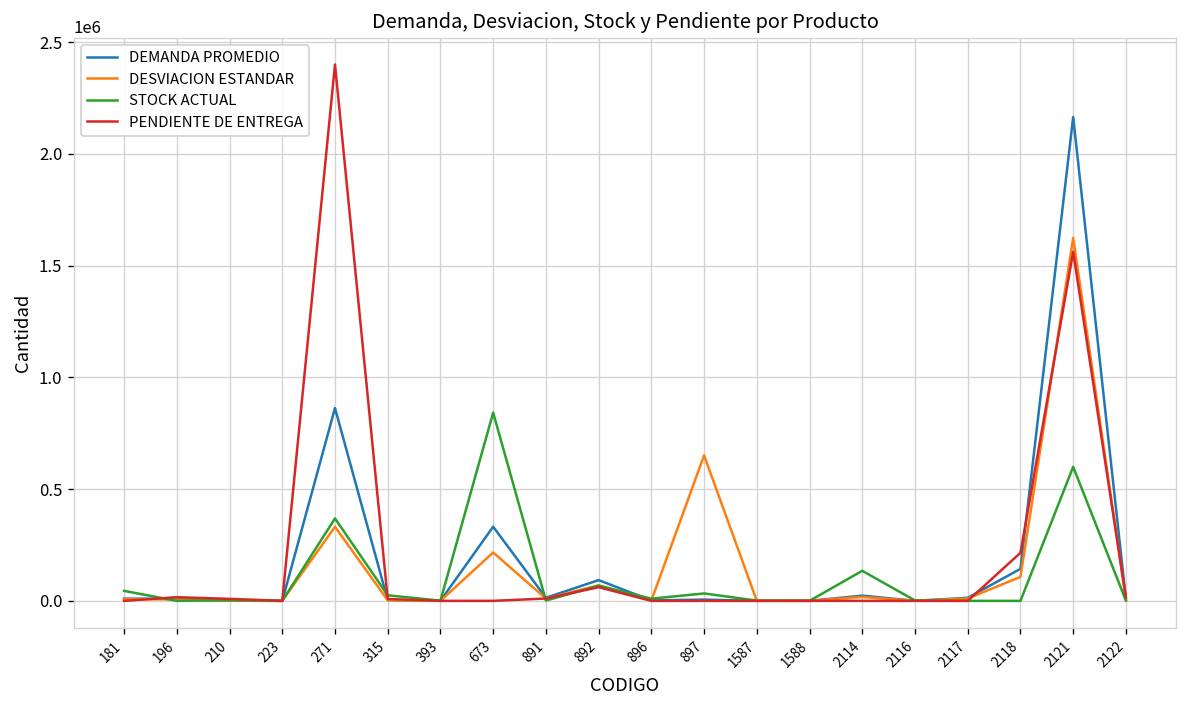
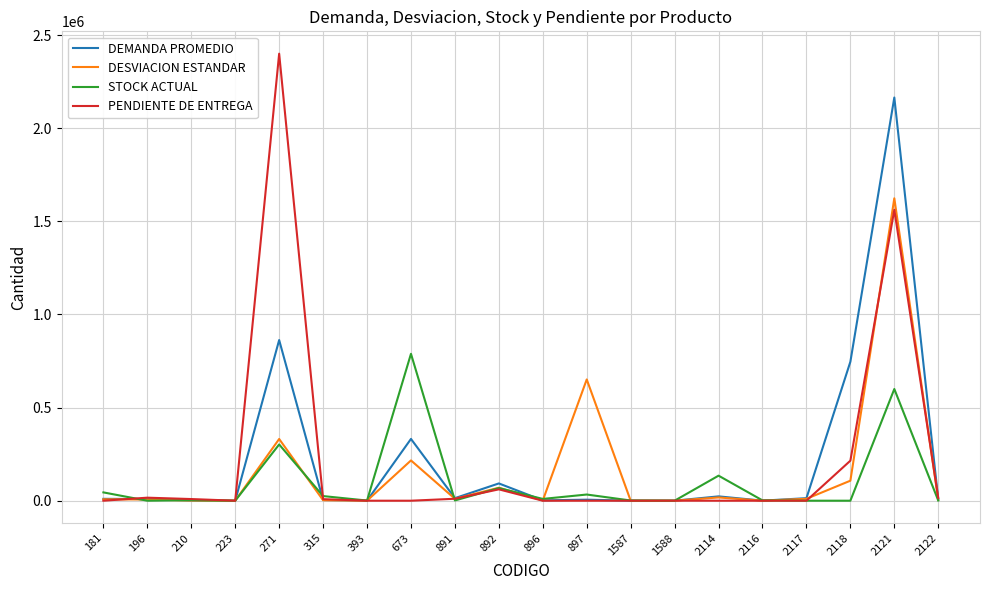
STOCK ACTUAL, 271: 370000 -> 300000
STOCK ACTUAL, 673: 840000 -> 790000
DEMANDA PROMEDIO, 2118: 140000 -> 750000
